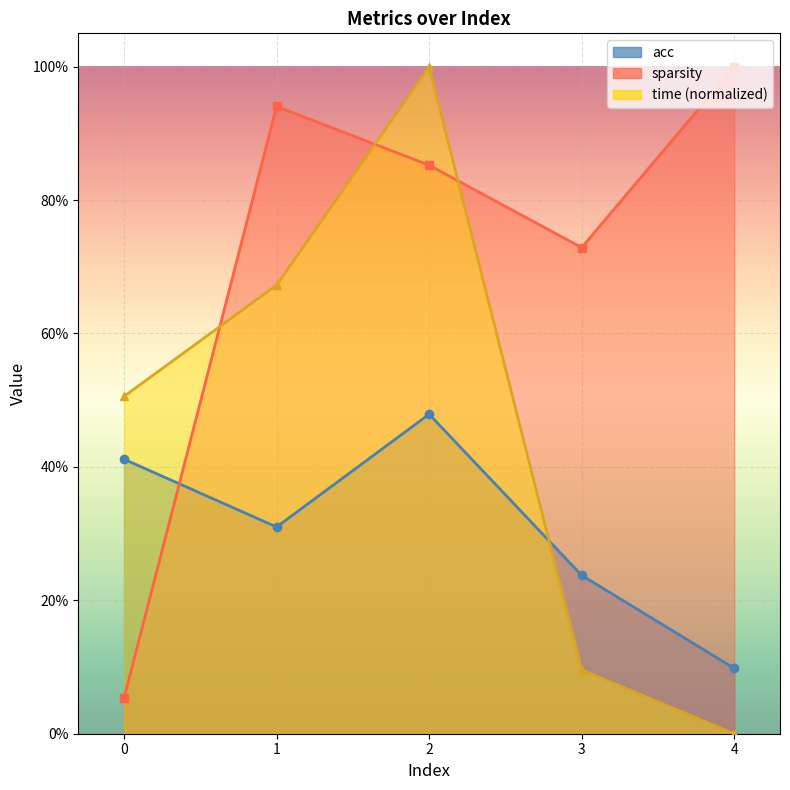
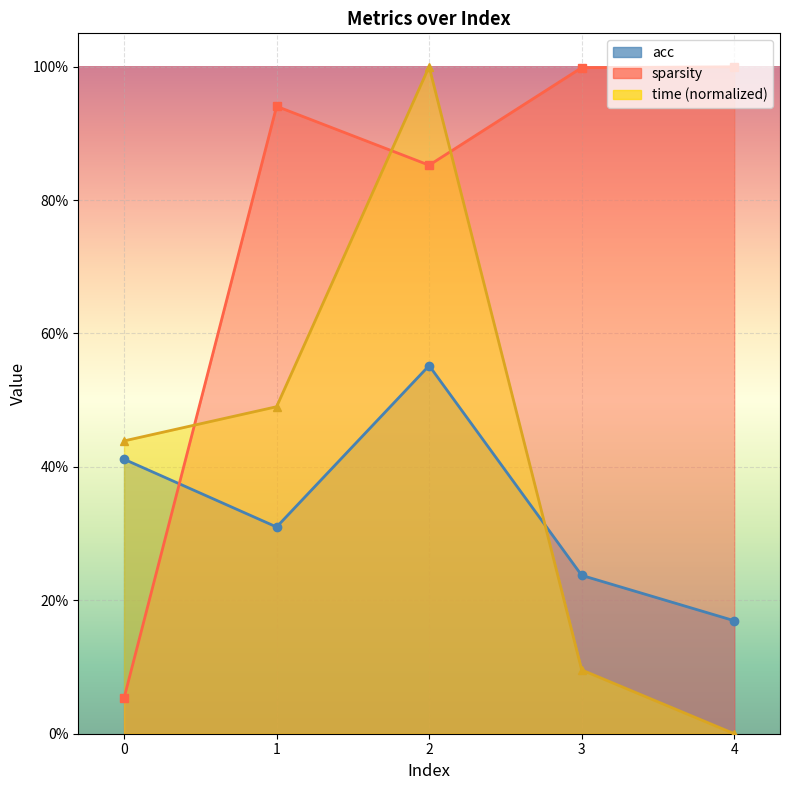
time (normalized), 0: 51% -> 44%
time (normalized), 1: 67% -> 49%
acc, 2: 48% -> 55%
sparsity, 3: 73% -> 100%
acc, 4: 10% -> 17%
